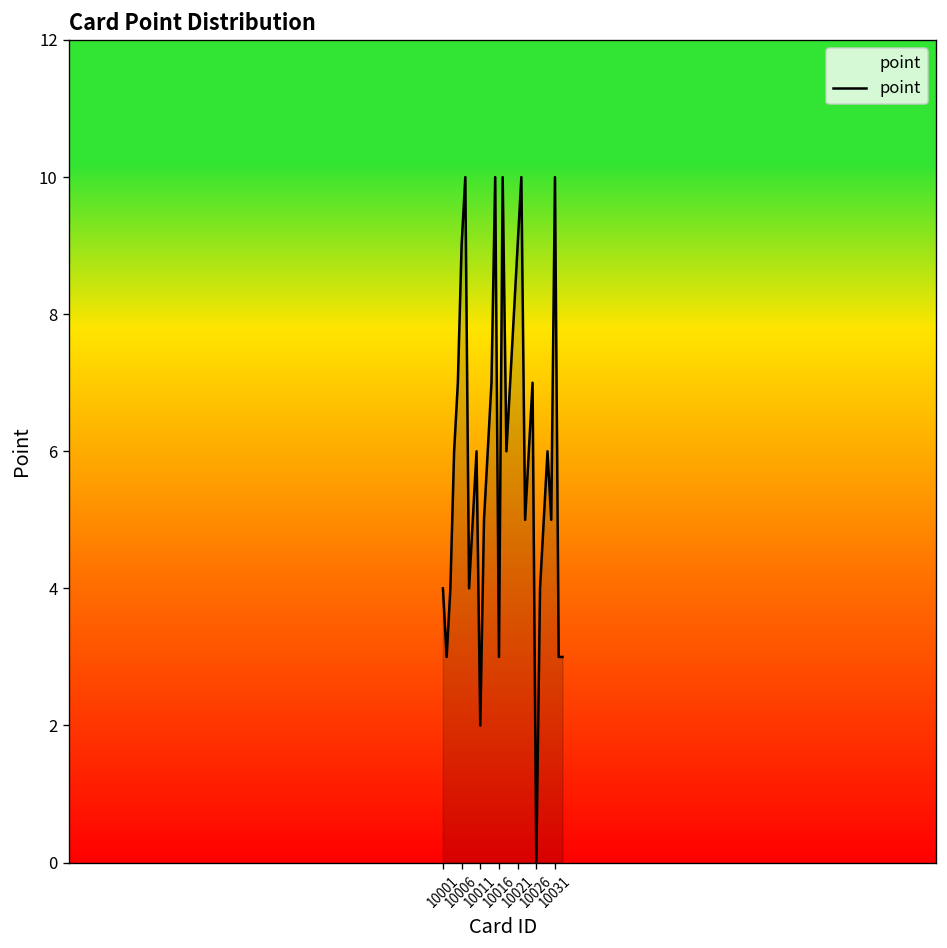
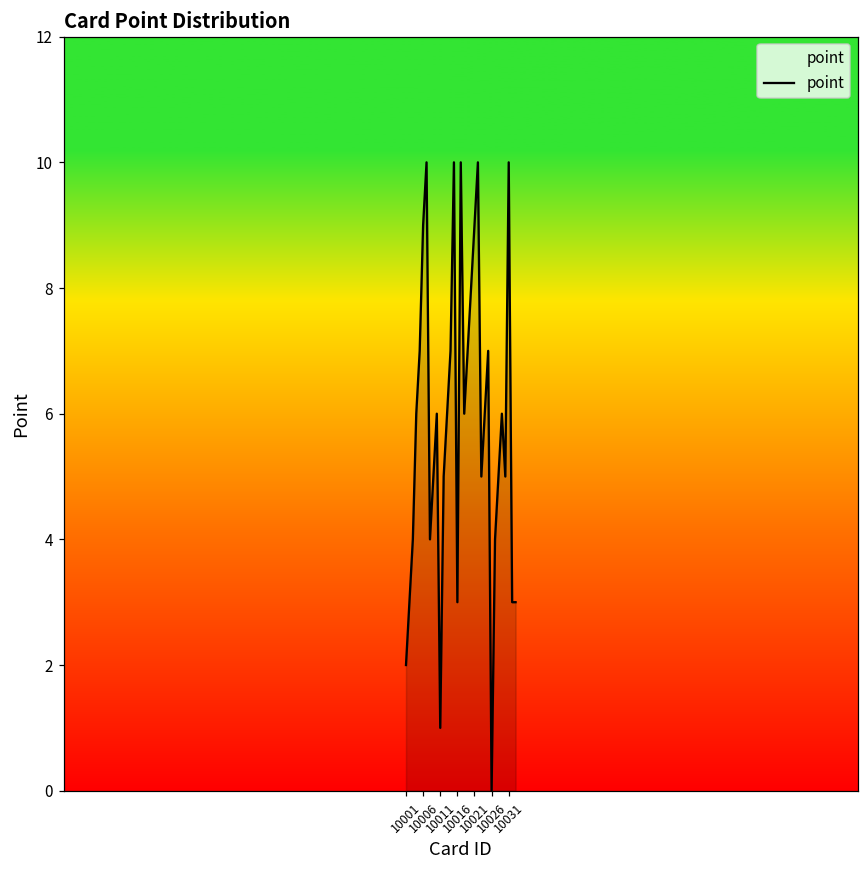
10001: 4 -> 2
10011: 2 -> 1
